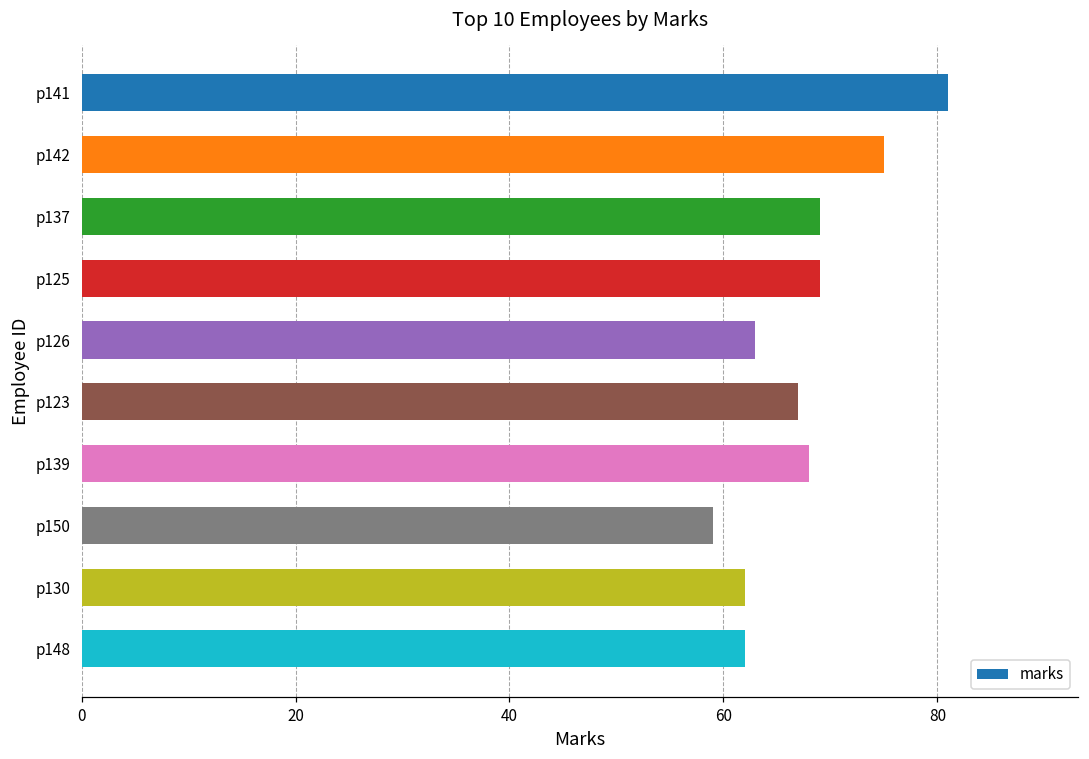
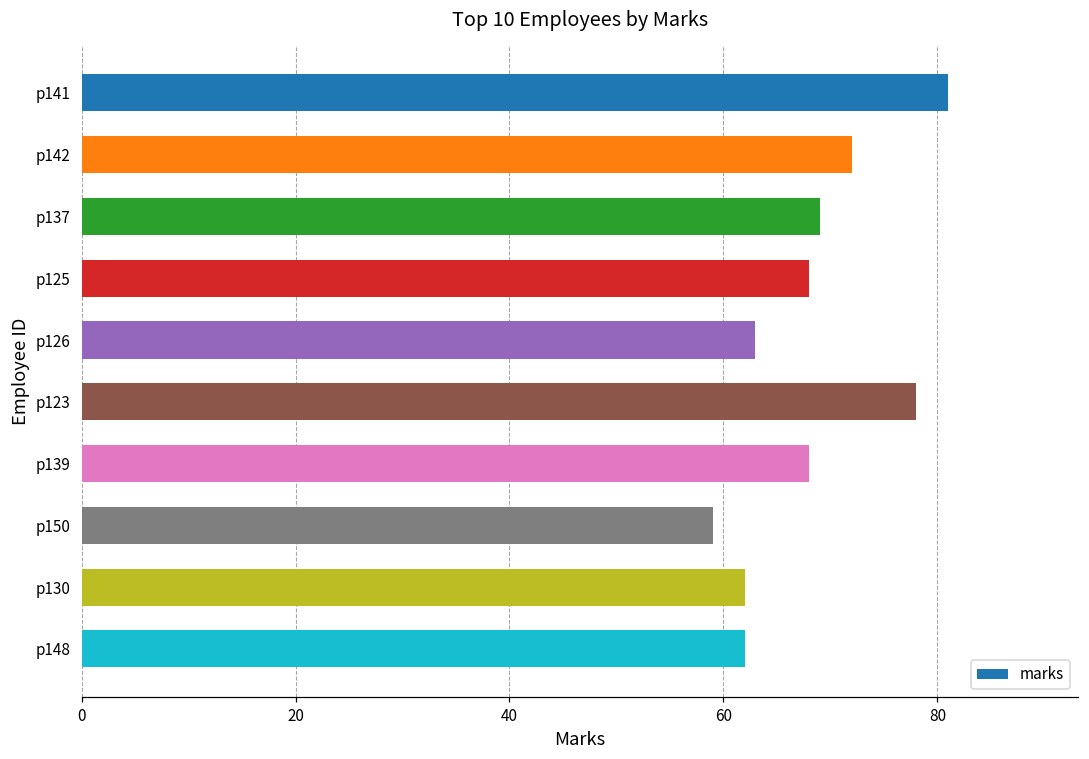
p142: 75 -> 72
p125: 69 -> 68
p123: 67 -> 78
